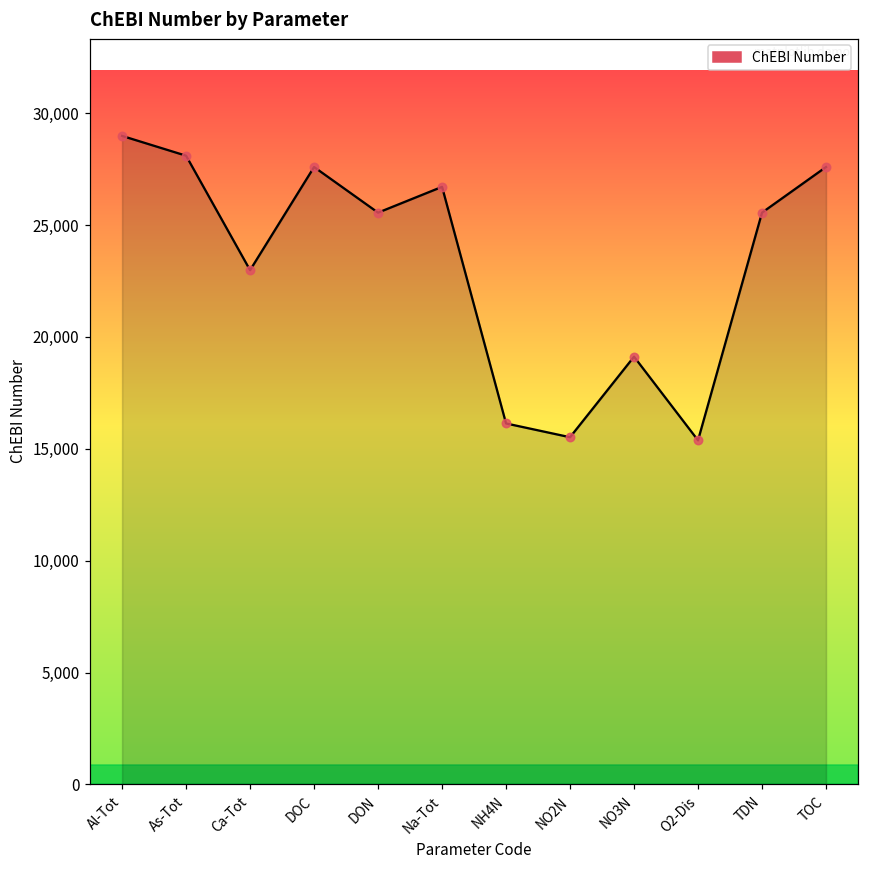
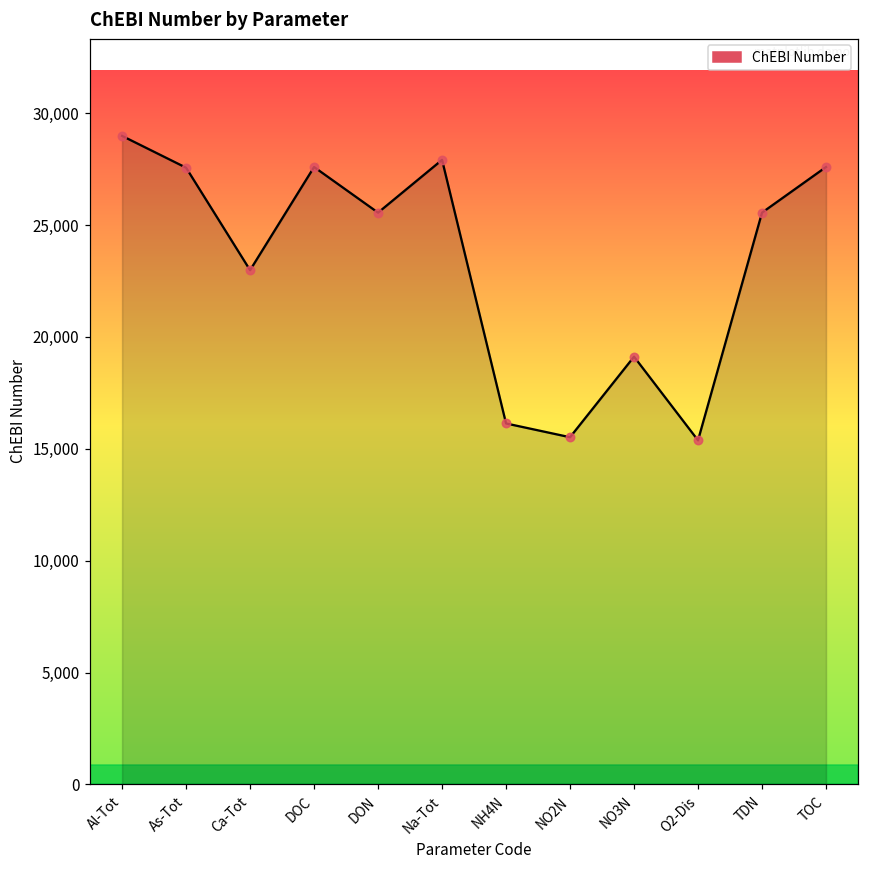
As-Tot: 28,100 -> 27,600
Na-Tot: 26,700 -> 27,900
